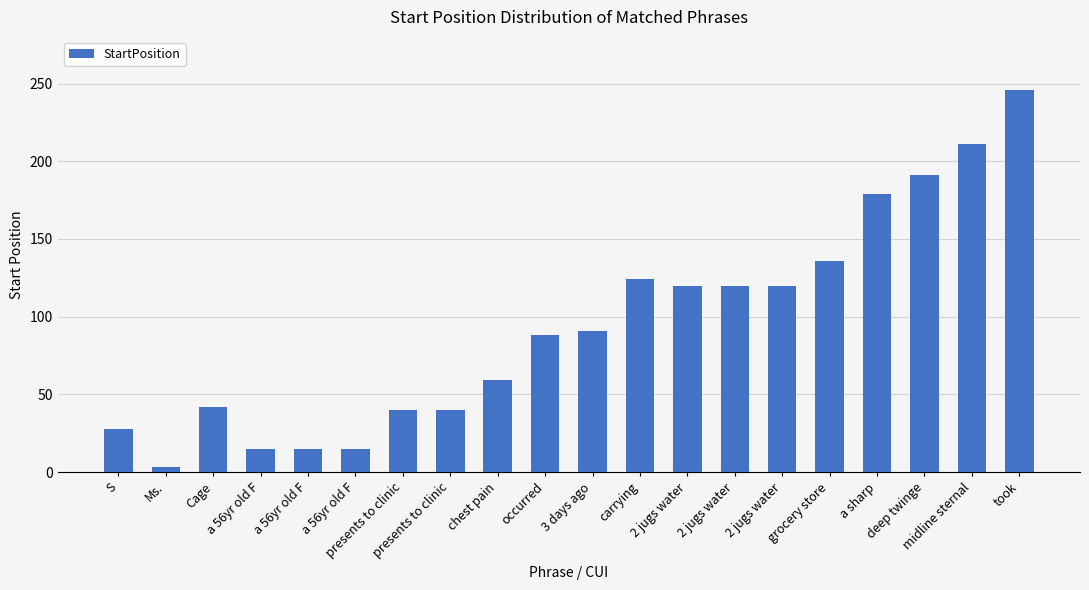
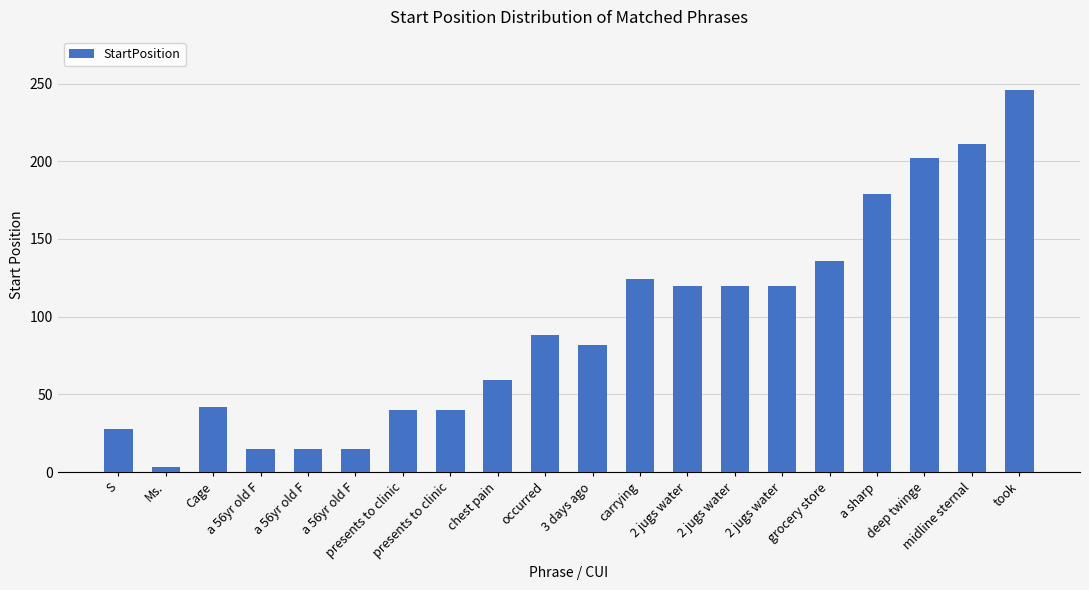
3 days ago: 91 -> 82
deep twinge: 191 -> 202
